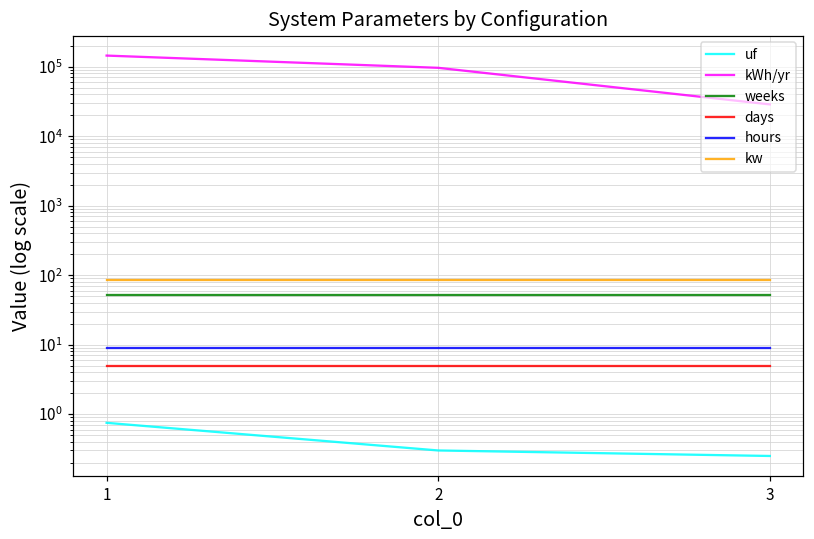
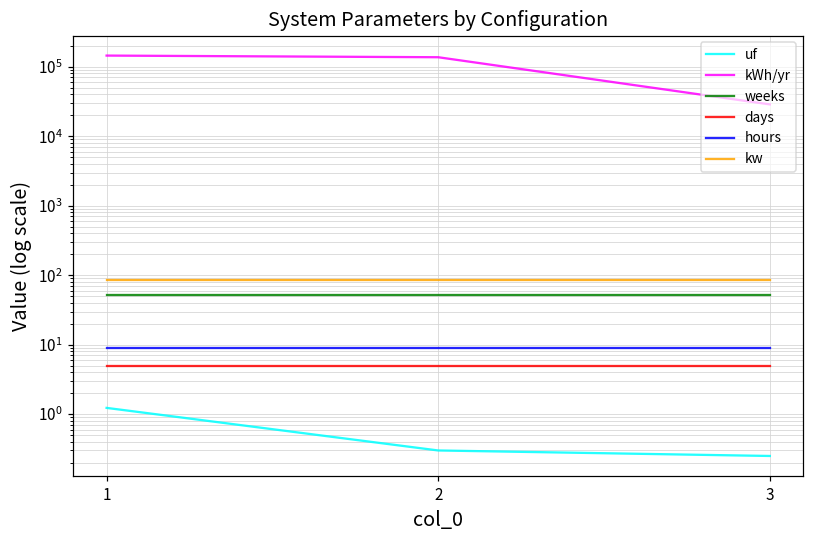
uf, 1: 0.8 -> 1.2
kWh/yr, 2: 100000 -> 140000
